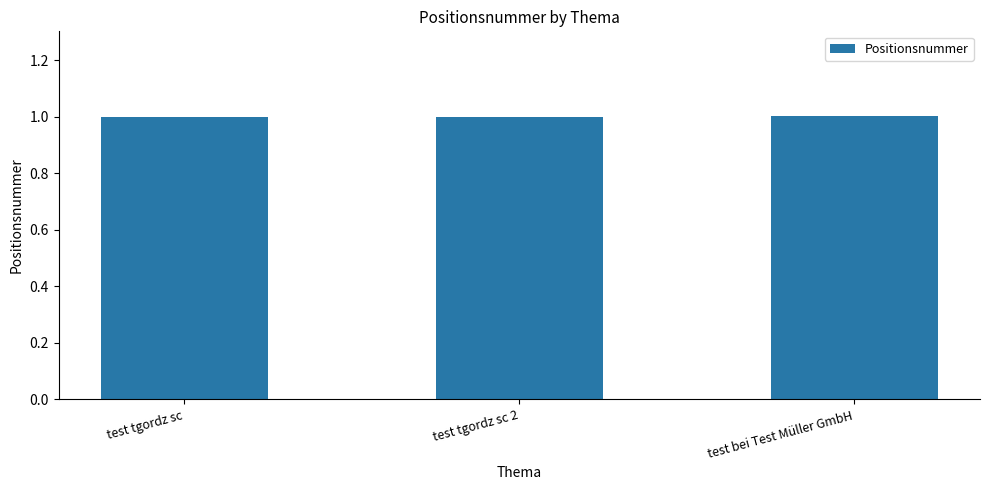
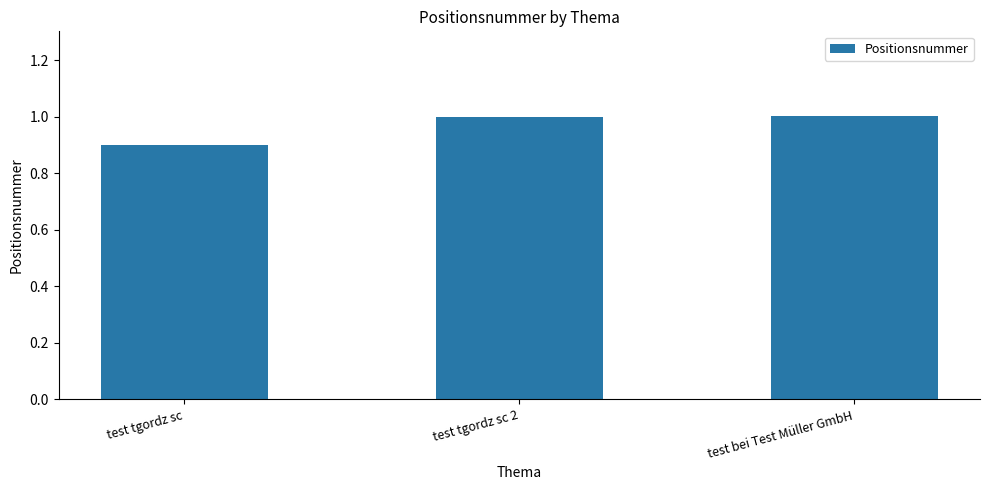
test tgordz sc: 1.0 -> 0.9
